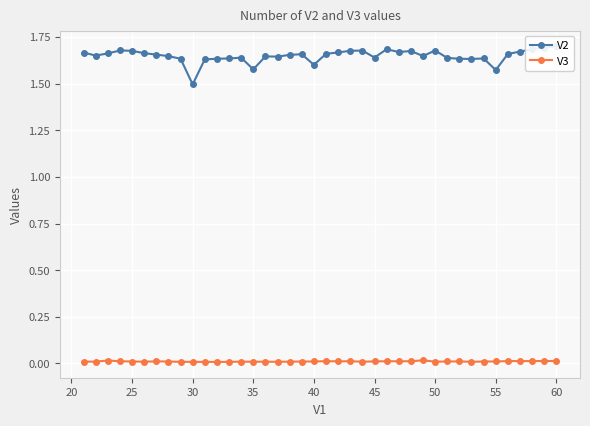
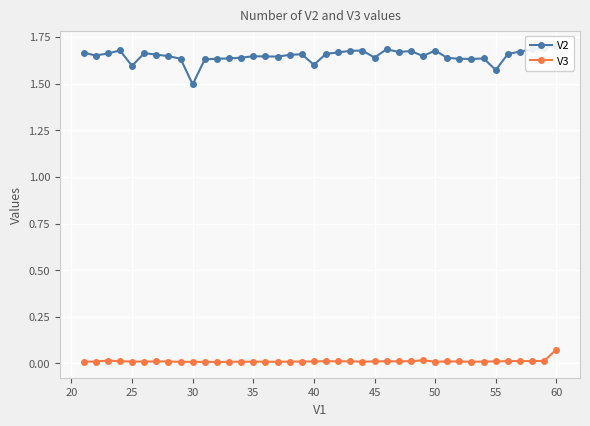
V2, 25: 1.68 -> 1.59
V2, 35: 1.58 -> 1.65
V3, 60: 0.01 -> 0.07
